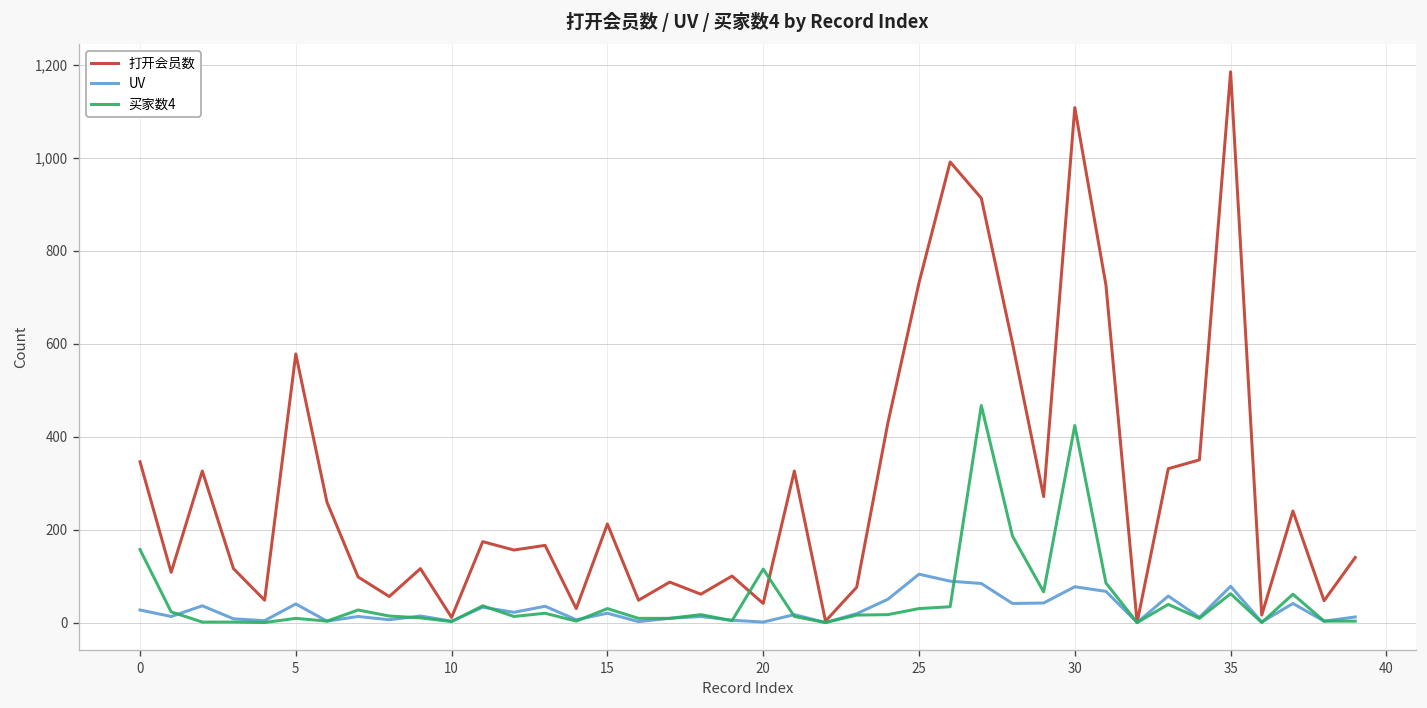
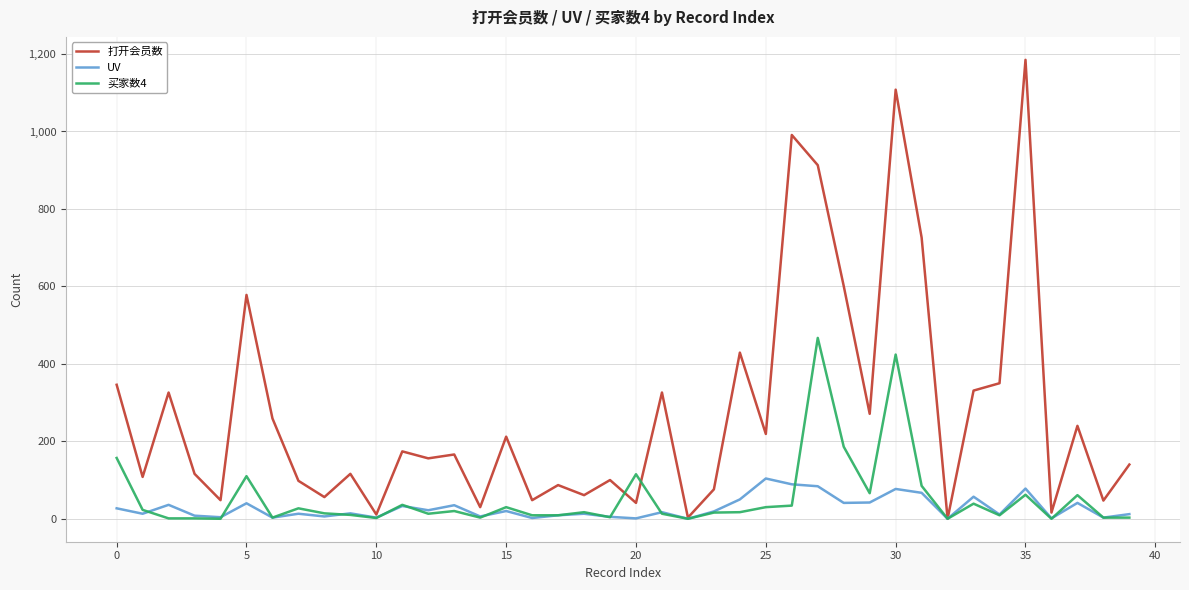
买家数4, 5: 10 -> 110
打开会员数, 25: 730 -> 220
